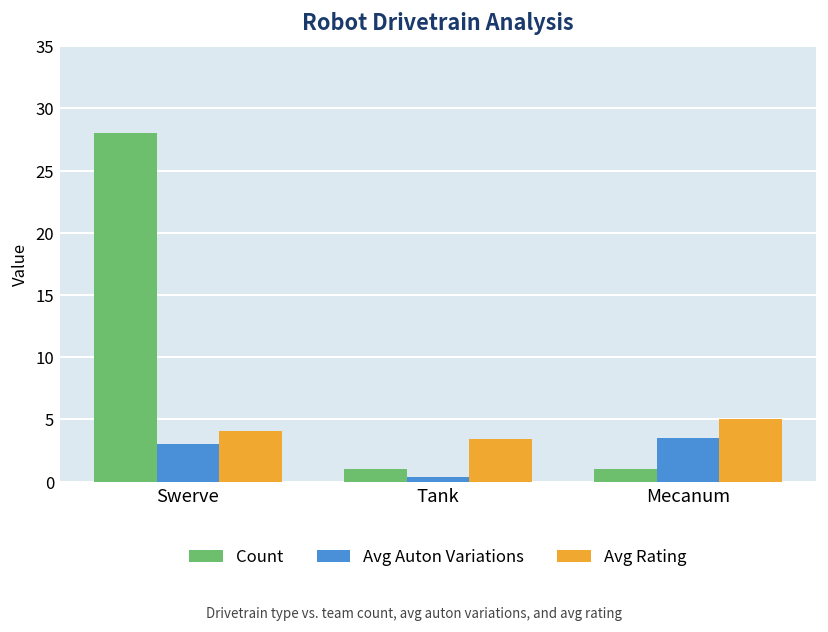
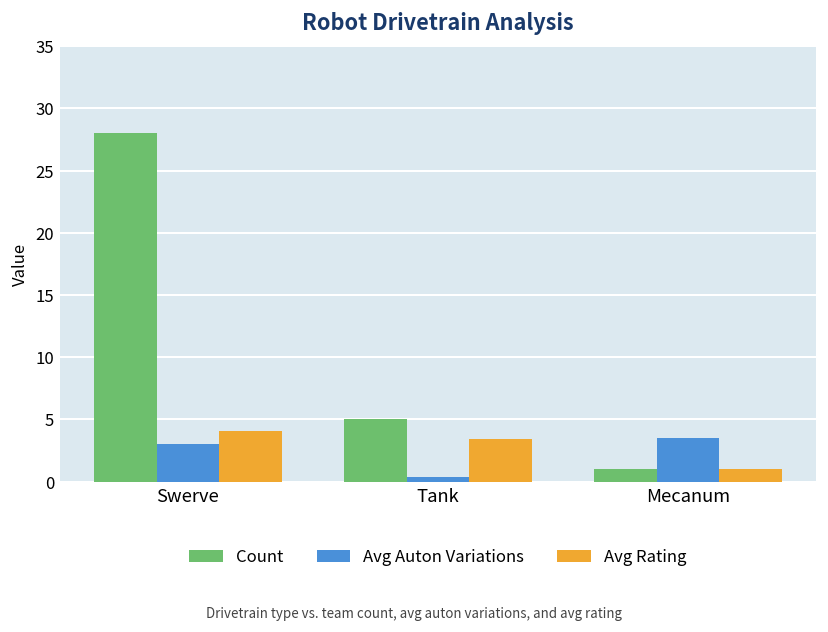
Count, Tank: 1 -> 5
Avg Rating, Mecanum: 5 -> 1
